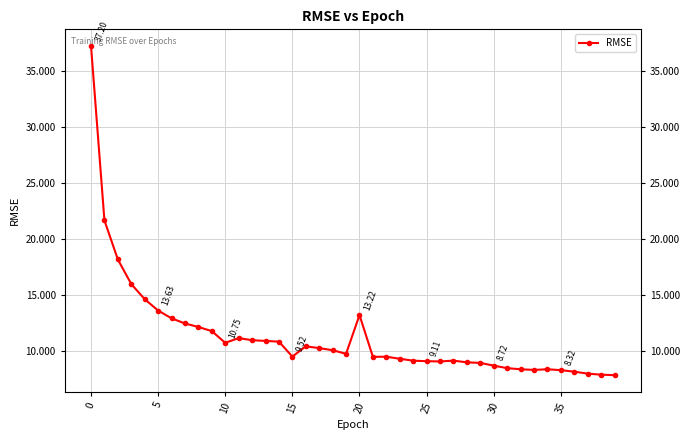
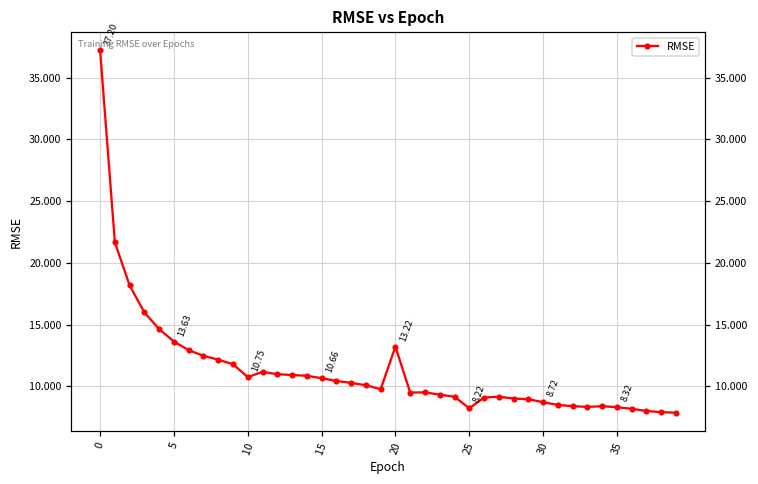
15: 9.52 -> 10.66
25: 9.11 -> 8.22
